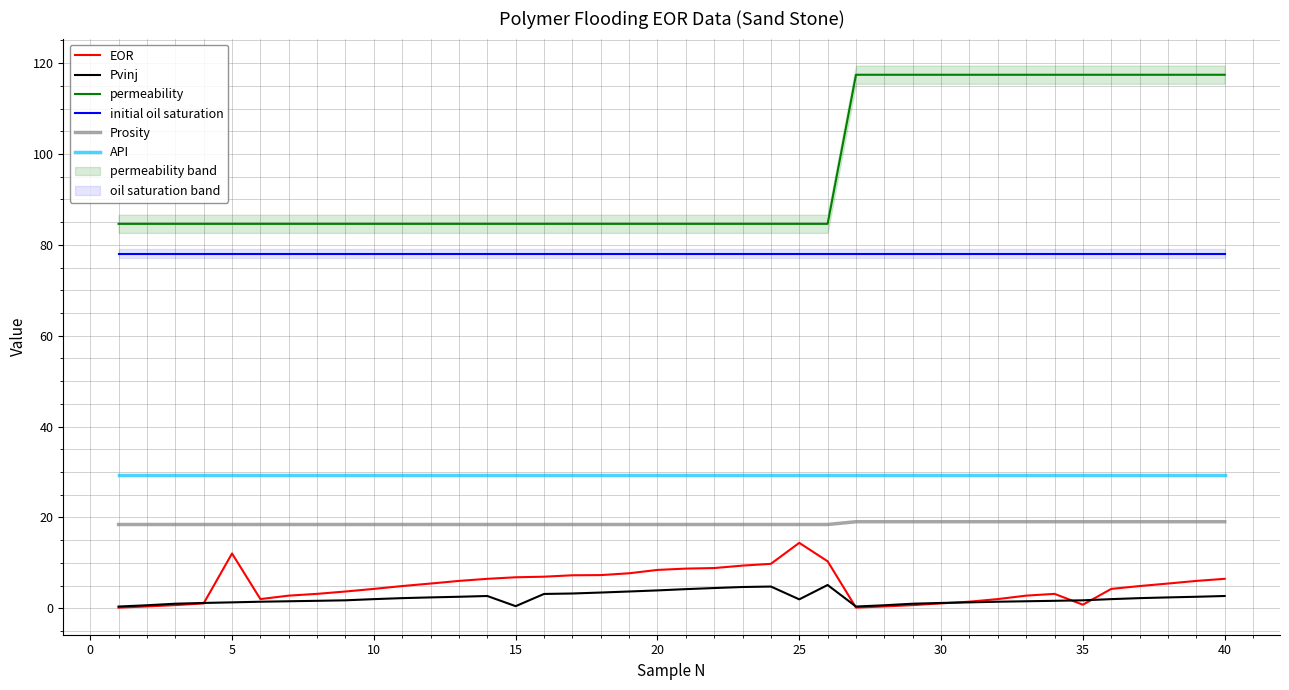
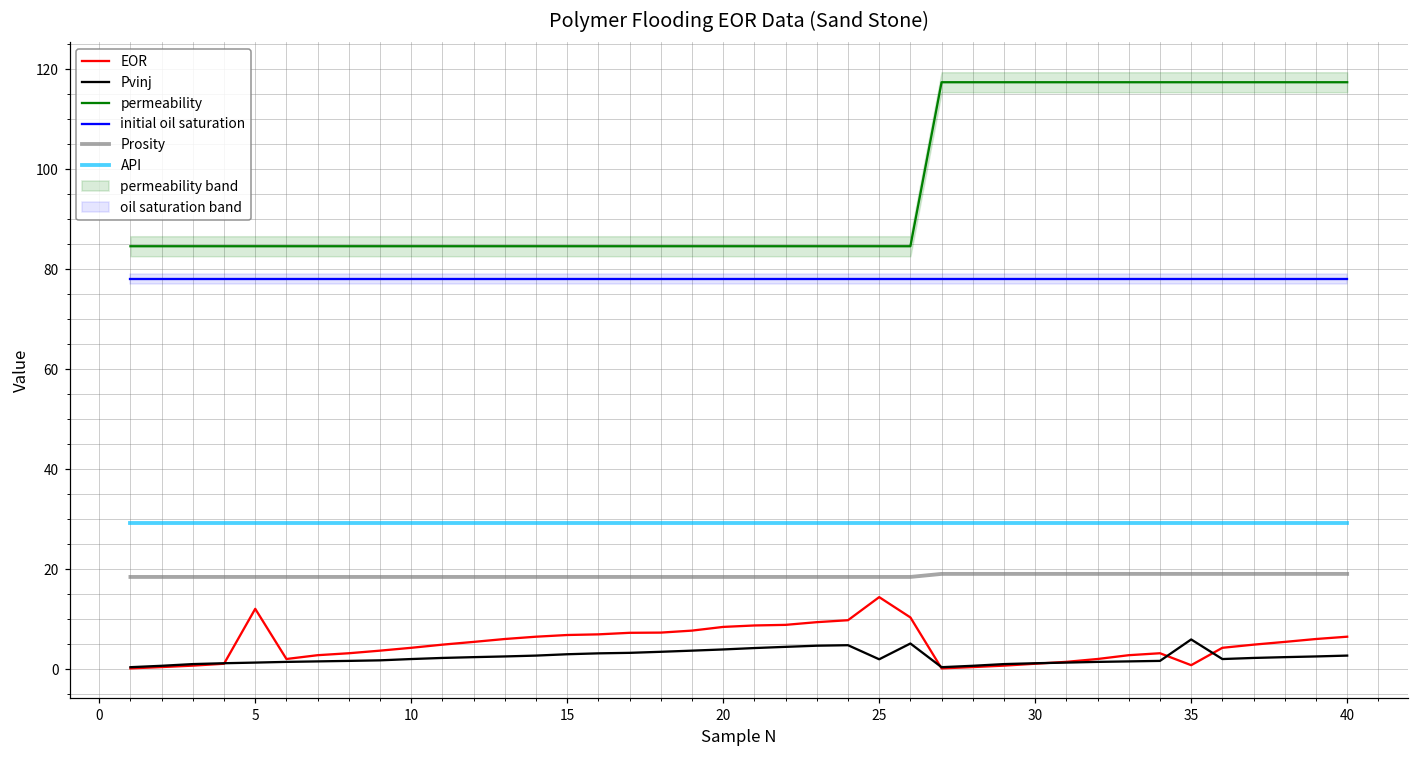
Pvinj, 15: 0 -> 3
Pvinj, 35: 2 -> 6
